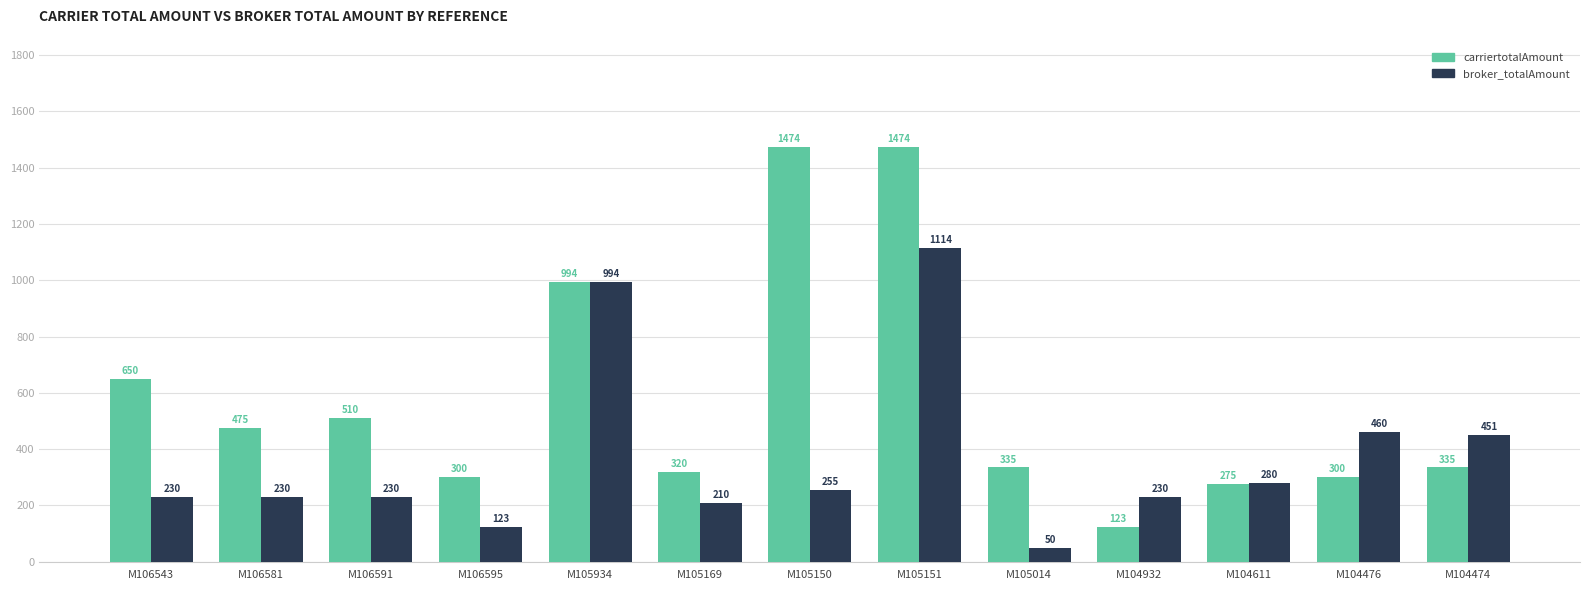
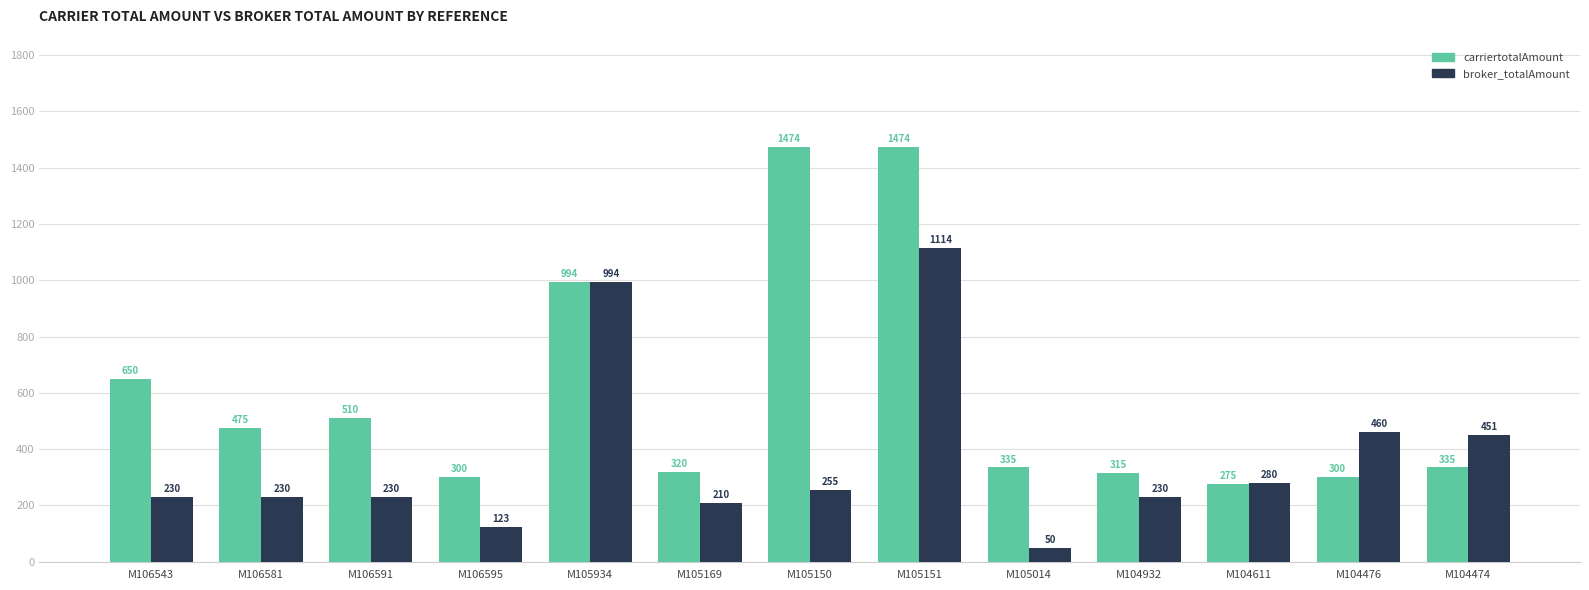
carriertotalAmount, M104932: 123 -> 315
